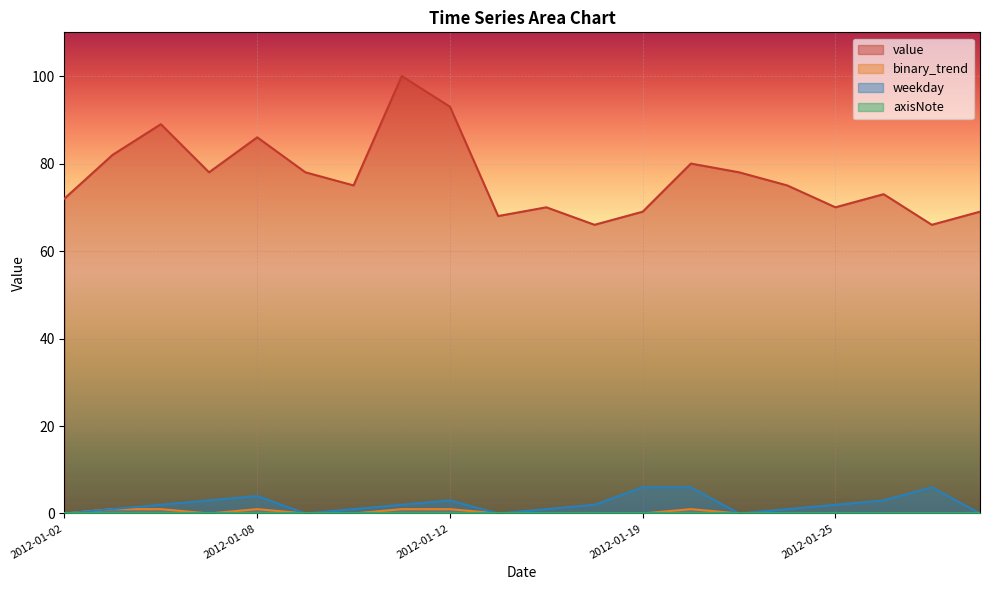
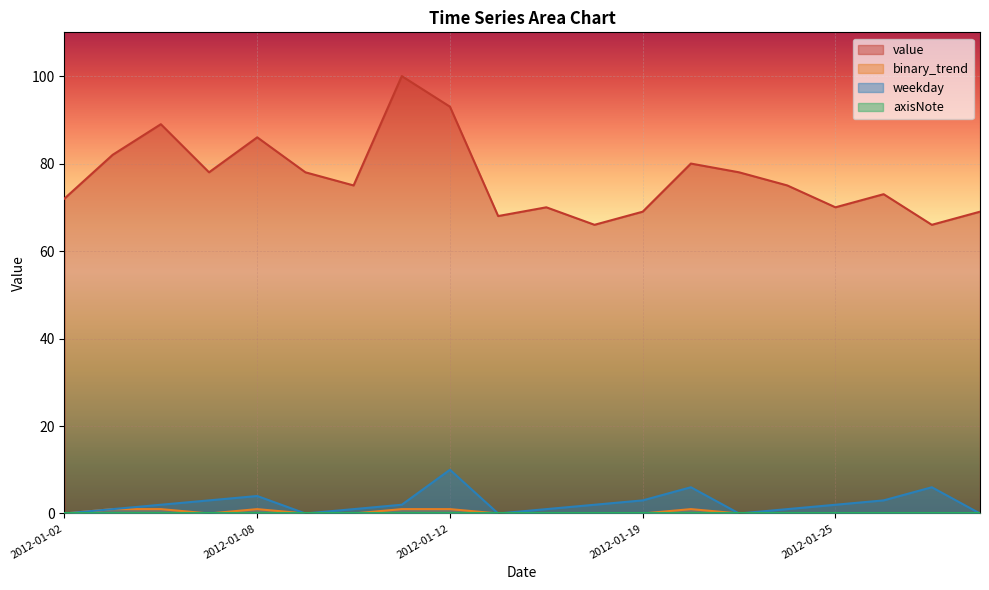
weekday, 2012-01-12: 3 -> 10
weekday, 2012-01-19: 6 -> 3
